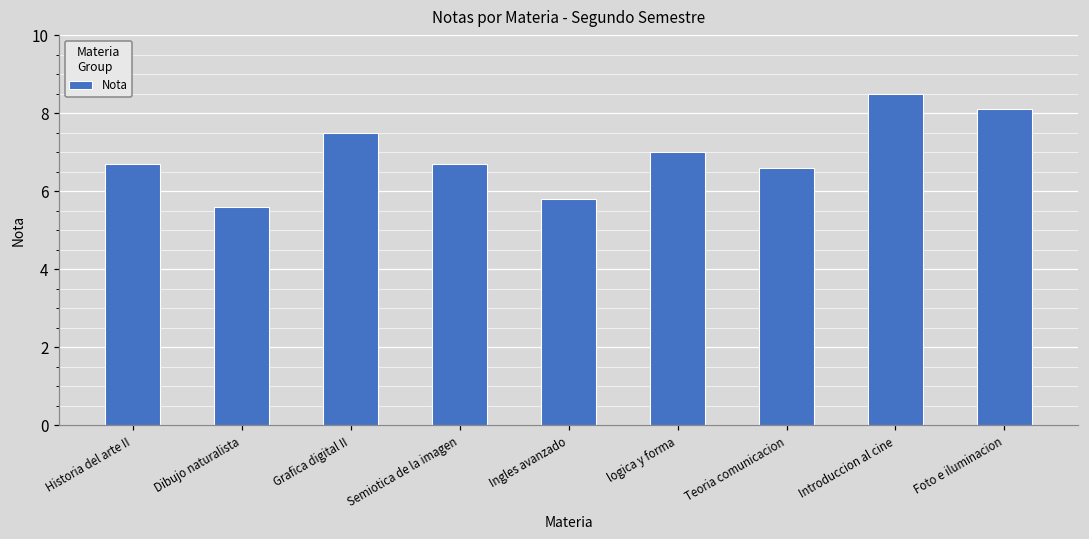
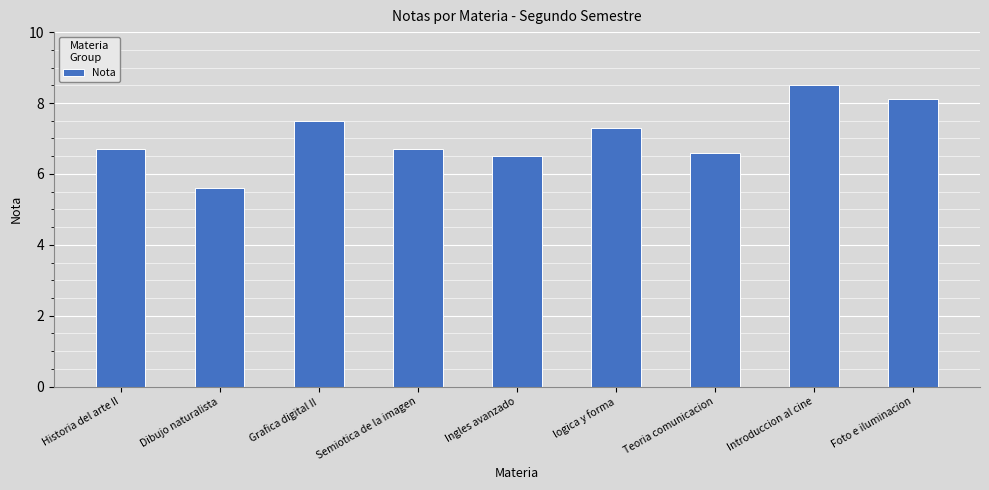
Ingles avanzado: 5.8 -> 6.5
logica y forma: 7.0 -> 7.3
